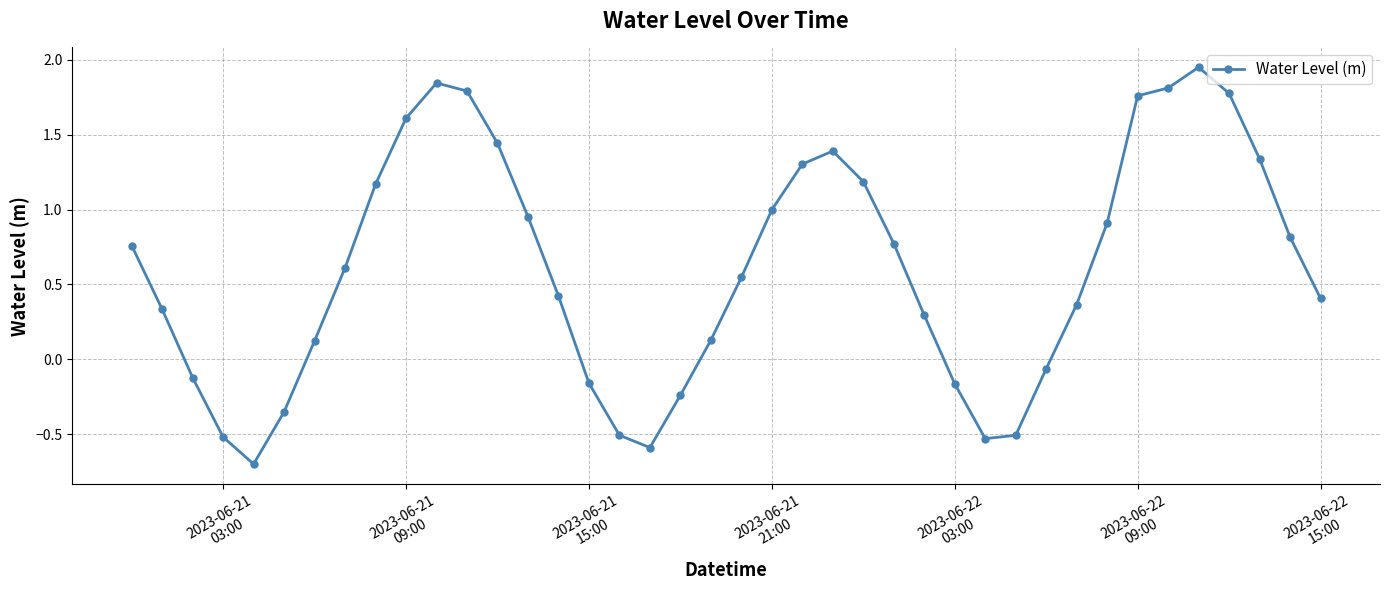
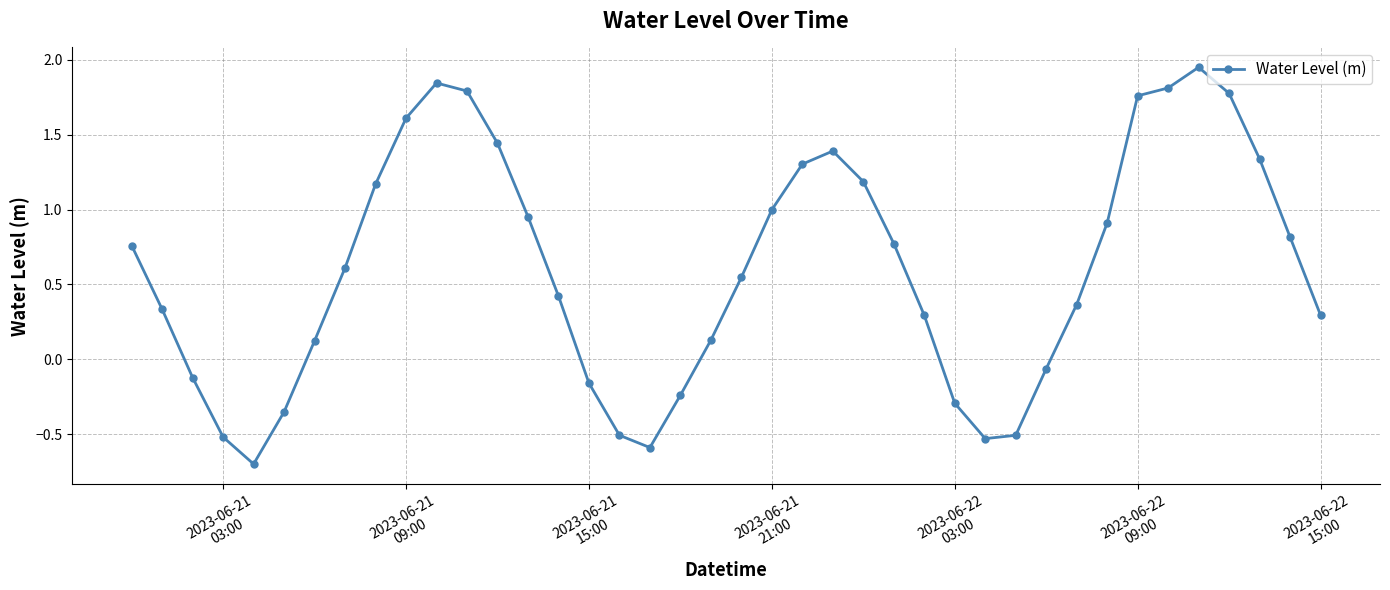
2023-06-22 03:00: -0.16 -> -0.29
2023-06-22 15:00: 0.41 -> 0.29
